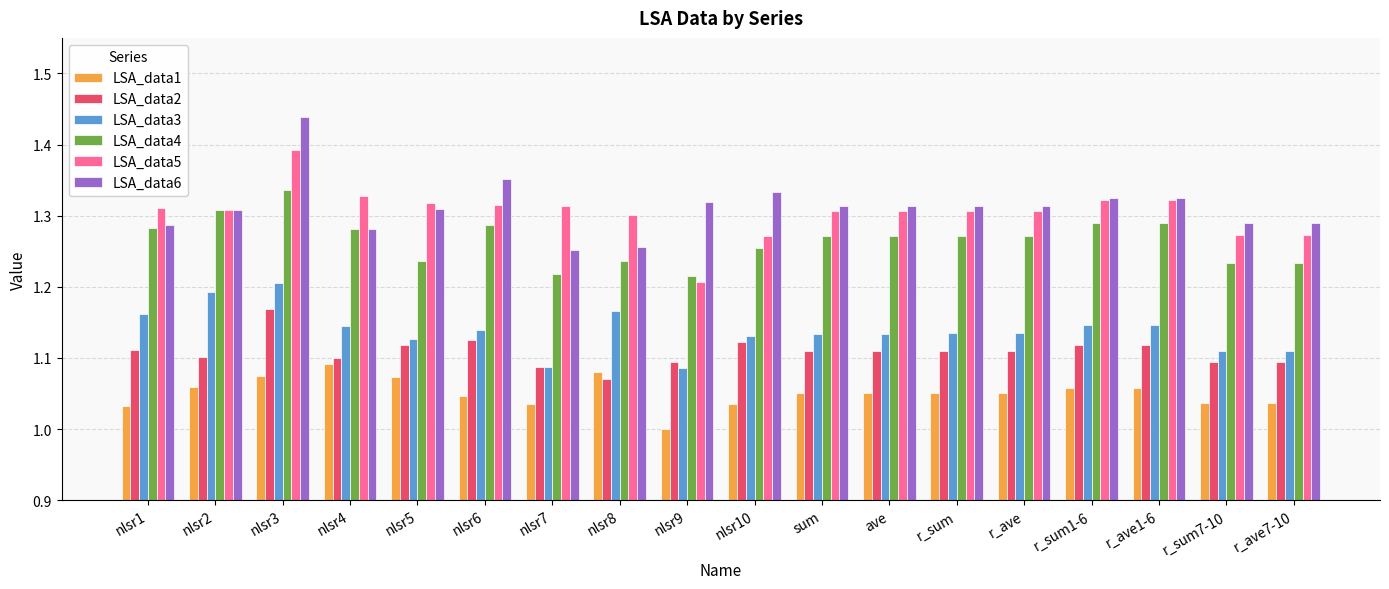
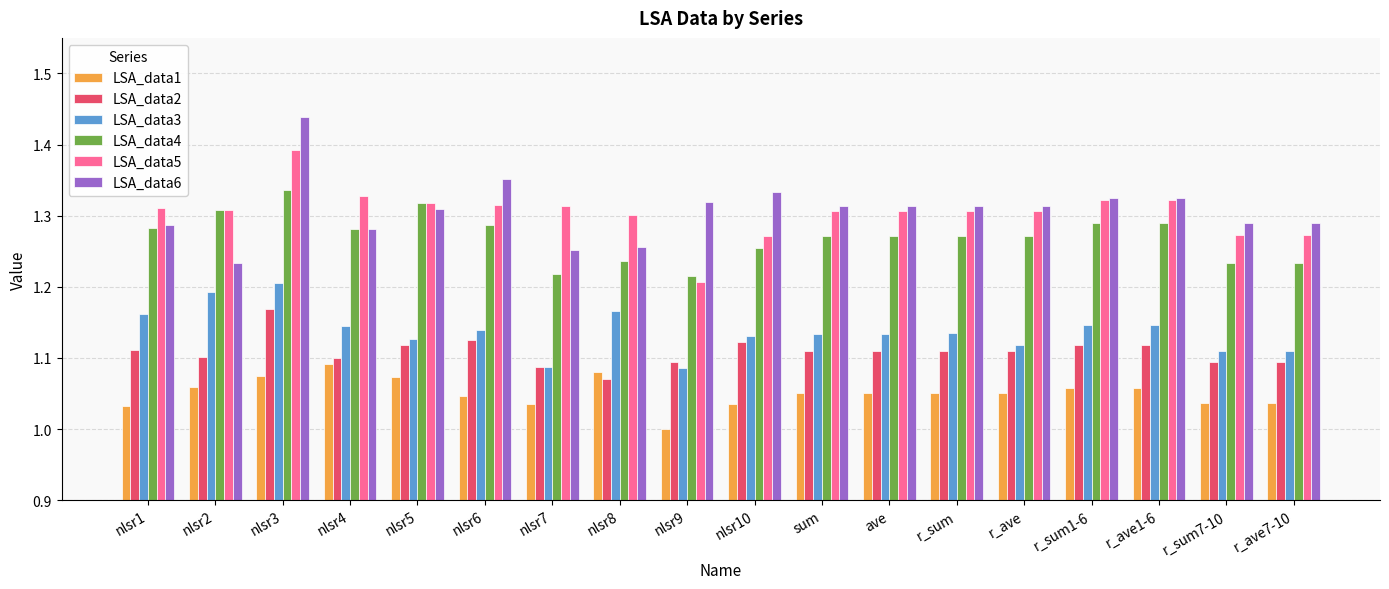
LSA_data6, nlsr2: 1.31 -> 1.23
LSA_data4, nlsr5: 1.24 -> 1.32
LSA_data3, r_ave: 1.13 -> 1.12
